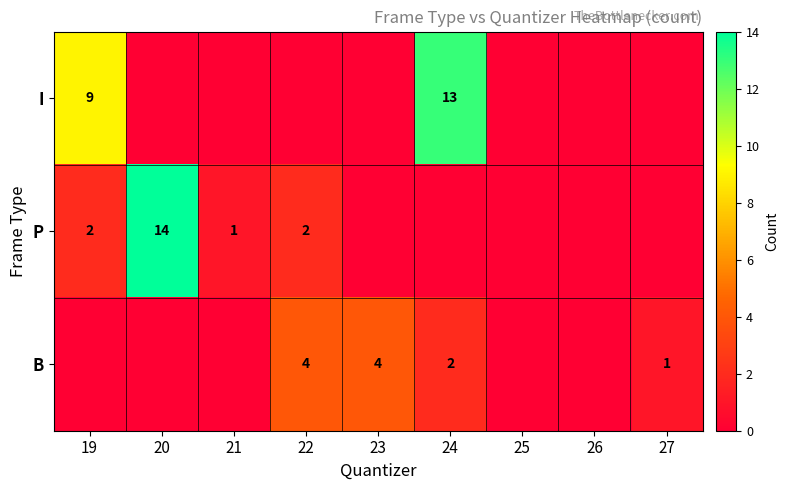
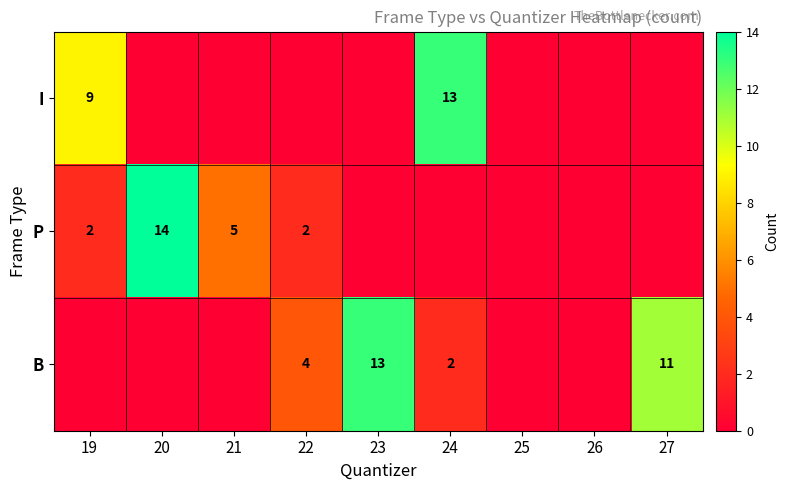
P, 21: 1 -> 5
B, 23: 4 -> 13
B, 27: 1 -> 11
